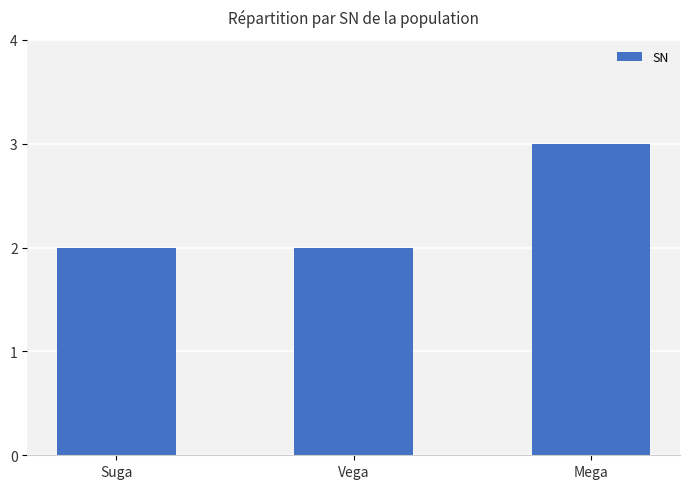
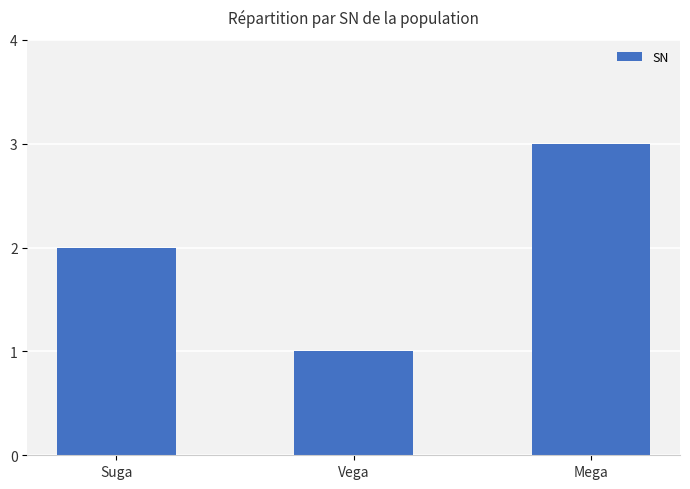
Vega: 2 -> 1
